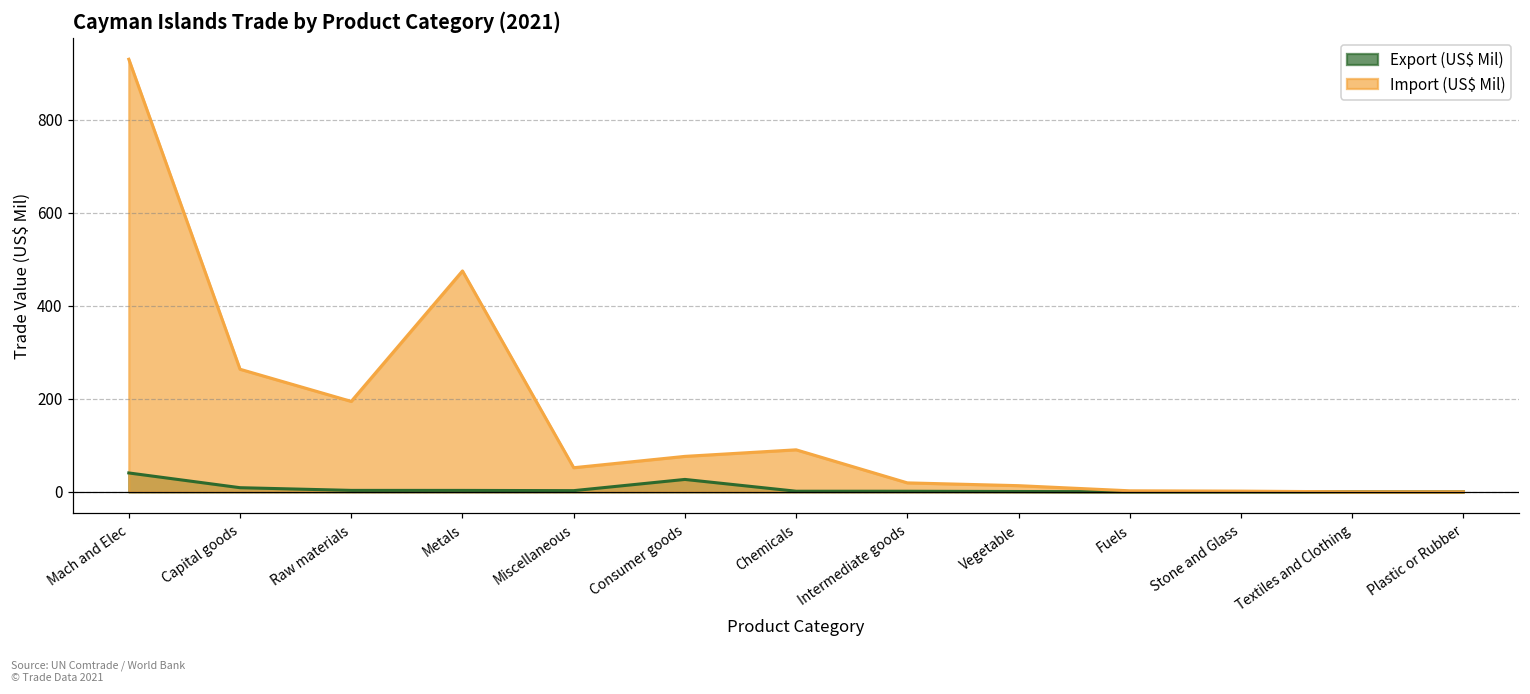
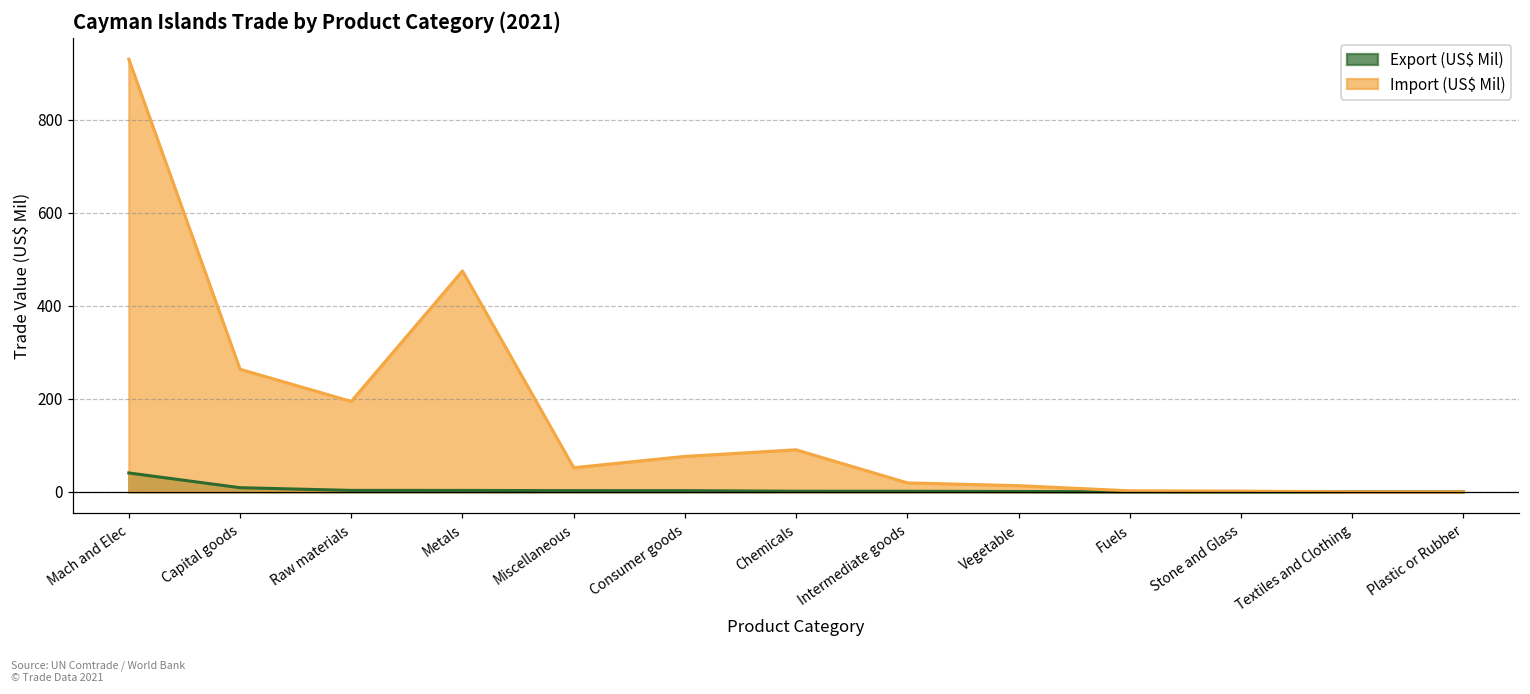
Export (US$ Mil), Consumer goods: 30 -> 0
